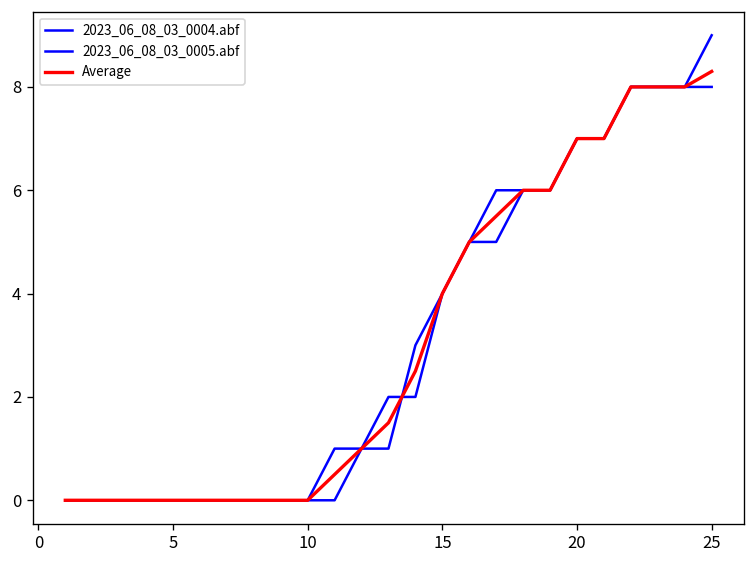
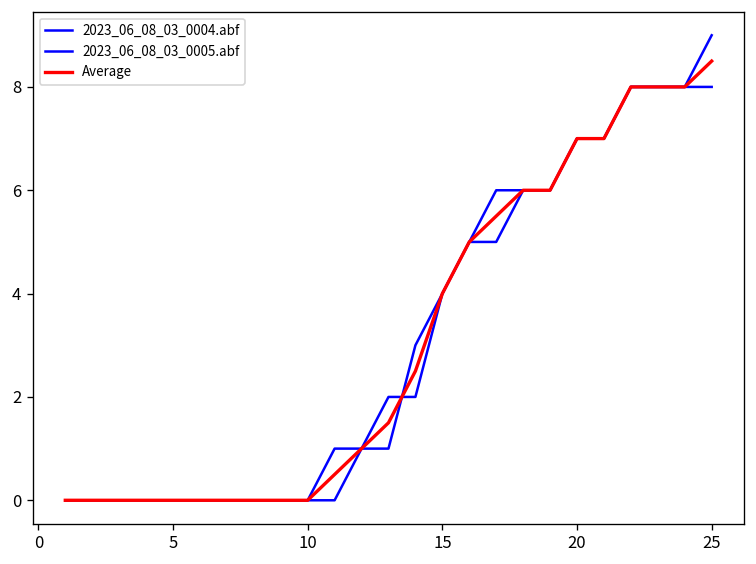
Average, 25: 8.3 -> 8.5
